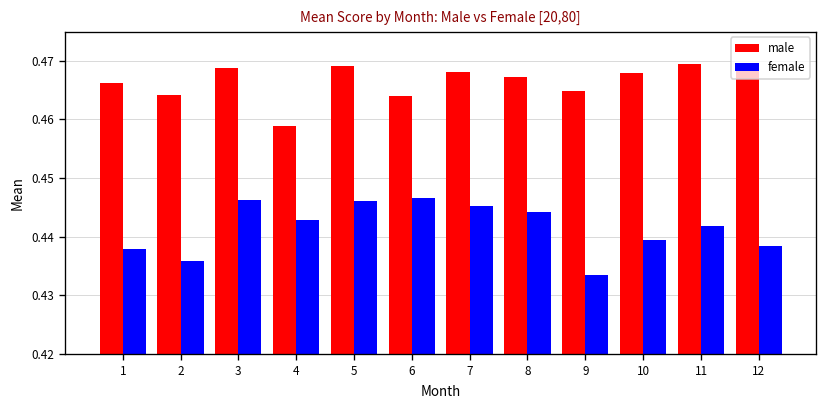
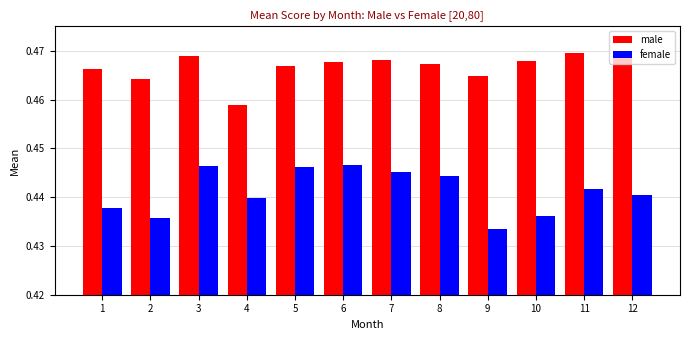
female, 4: 0.443 -> 0.440
male, 5: 0.469 -> 0.467
male, 6: 0.464 -> 0.468
female, 10: 0.439 -> 0.436
female, 12: 0.438 -> 0.440
